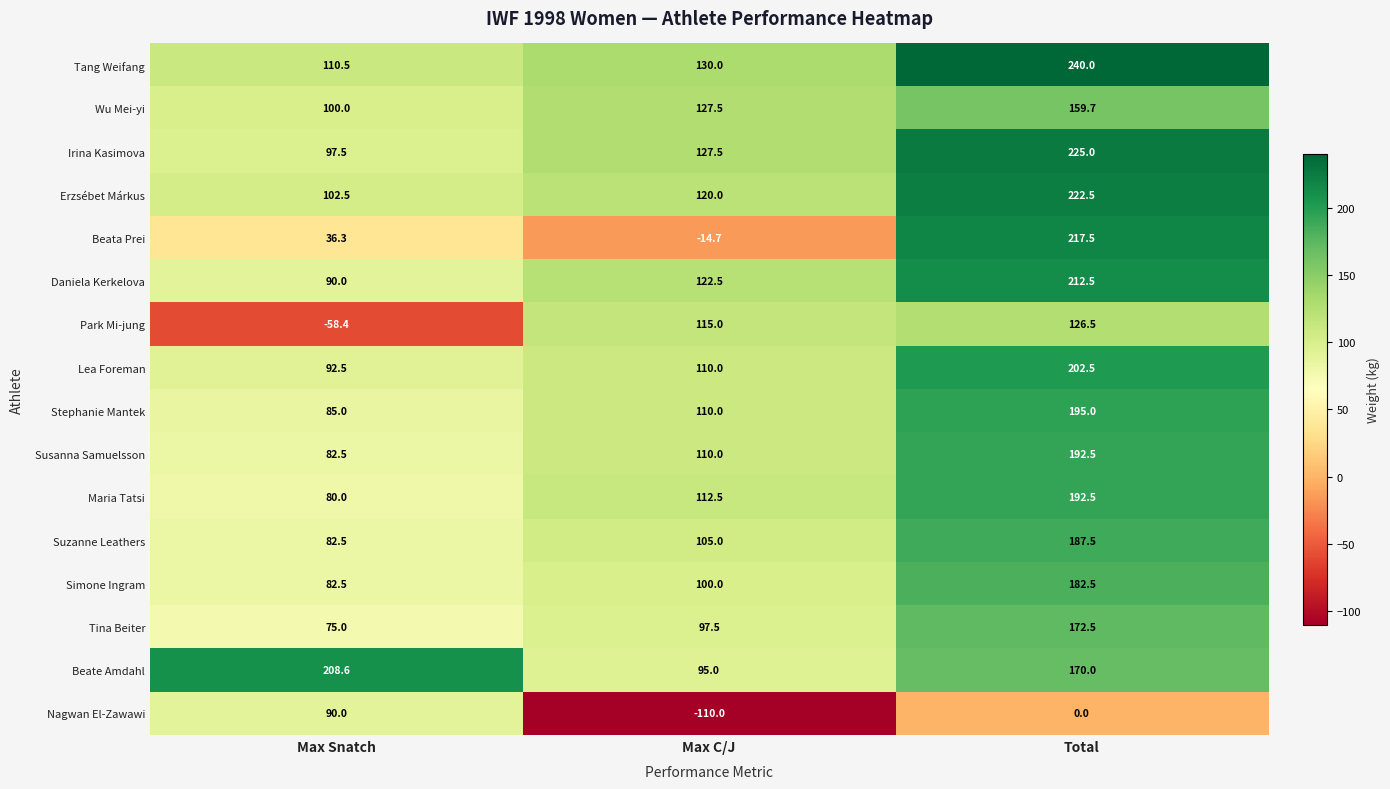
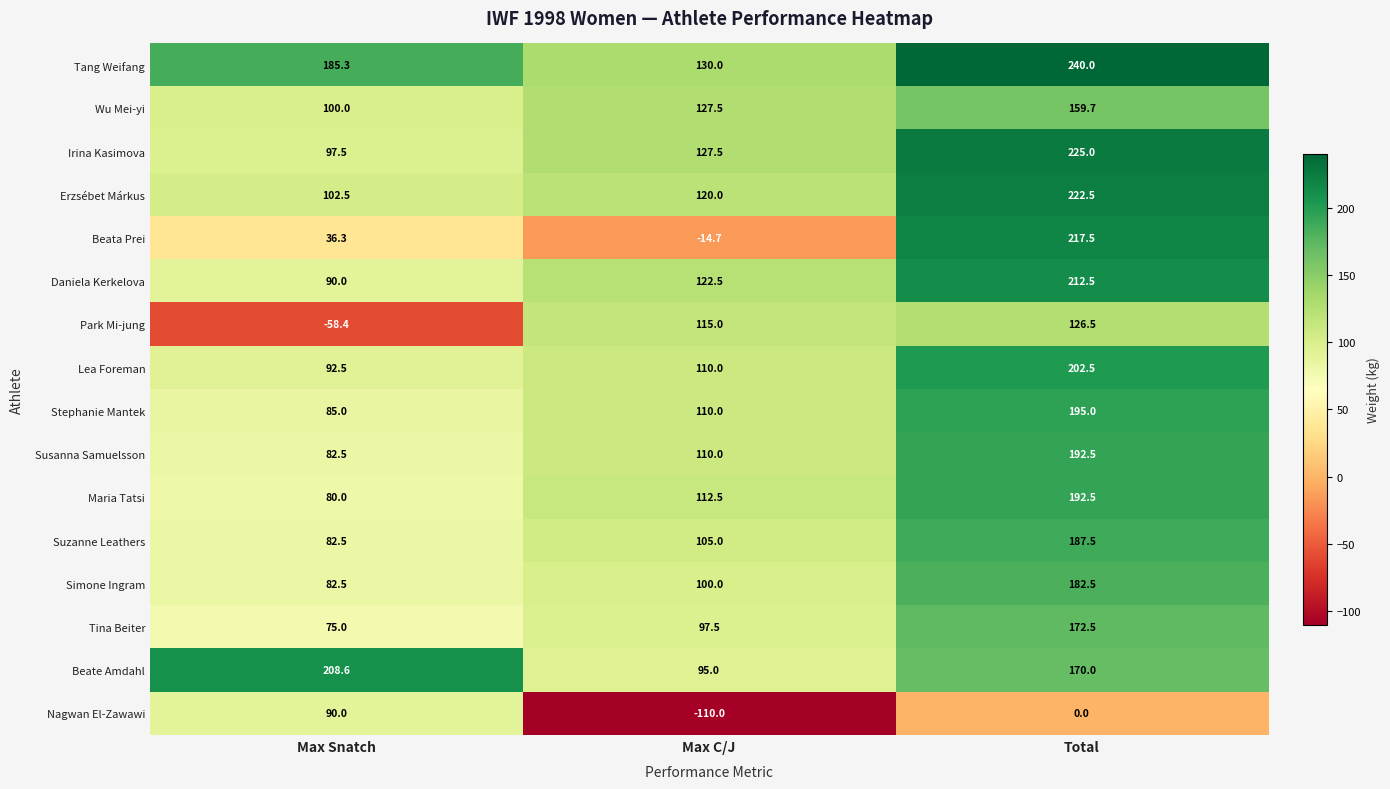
Tang Weifang, Max Snatch: 110.5 -> 185.3
